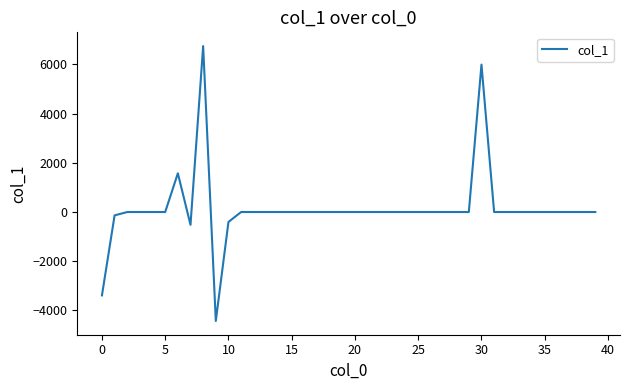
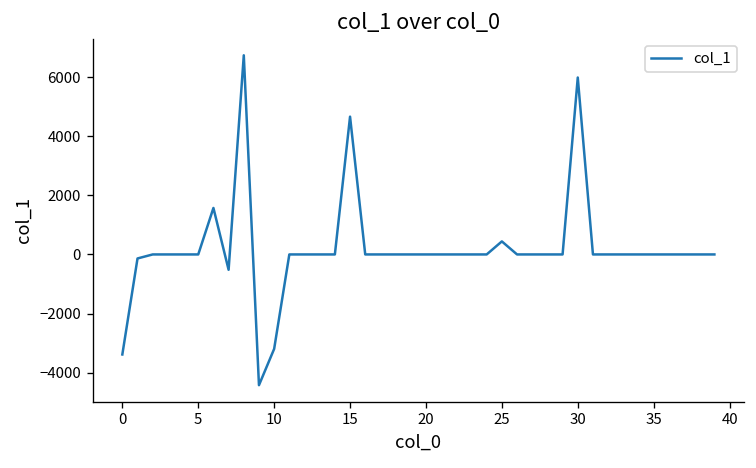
10: -400 -> -3200
15: 0 -> 4700
25: 0 -> 400
